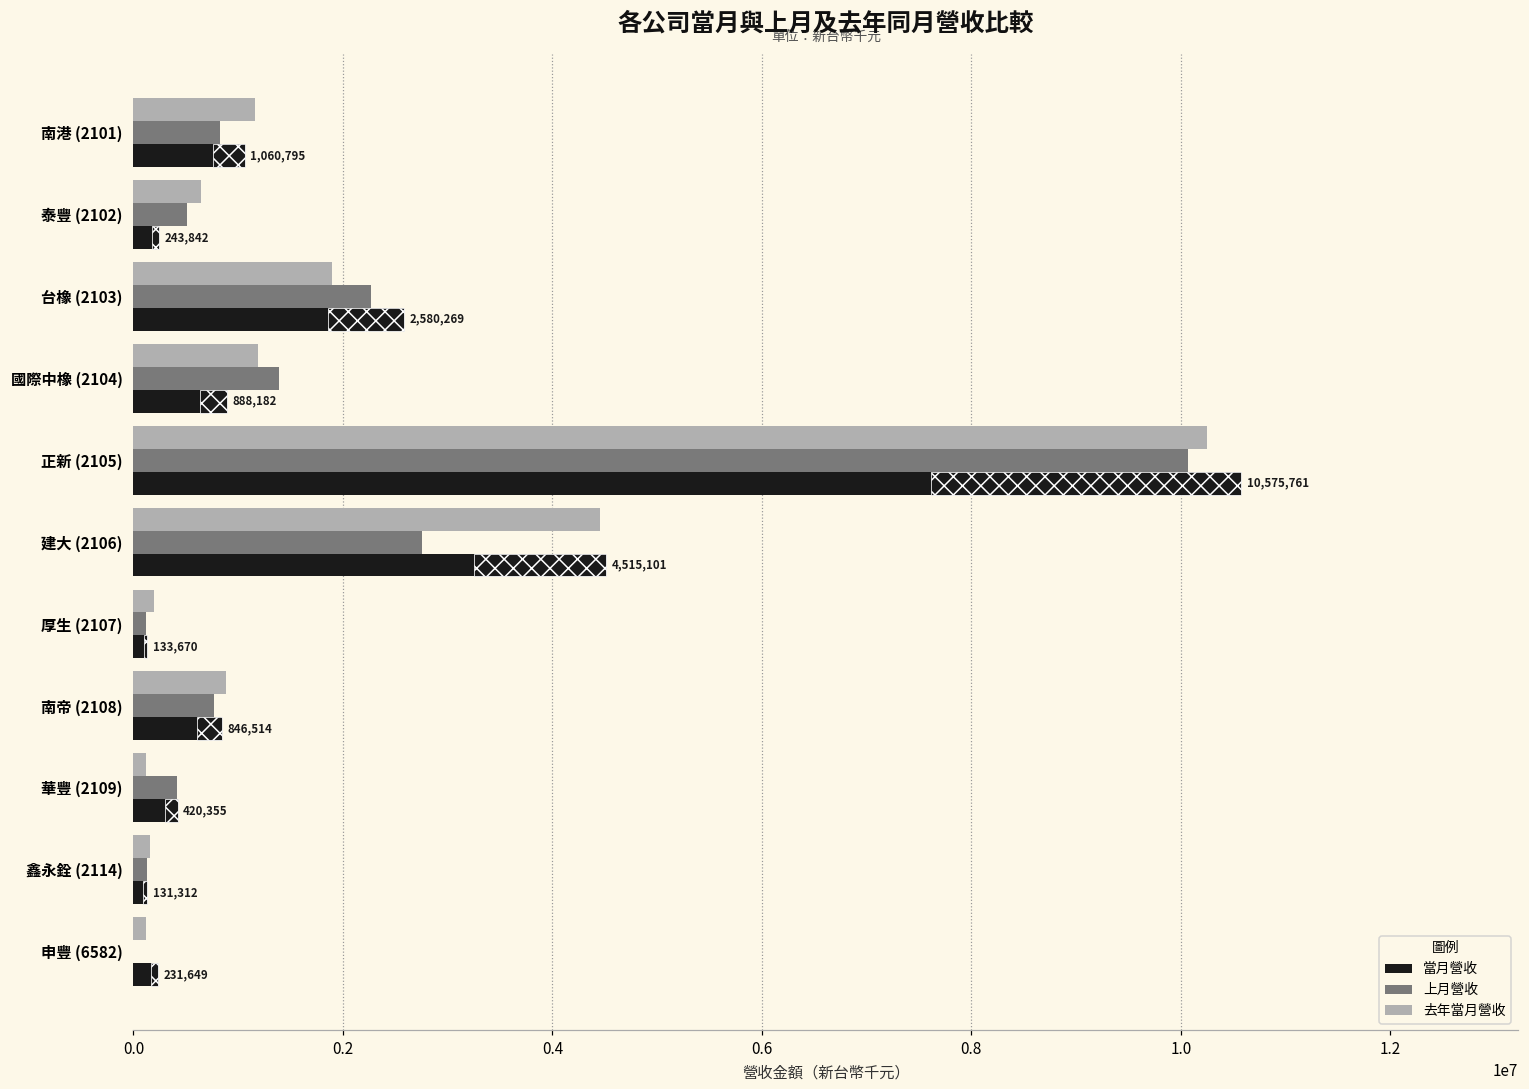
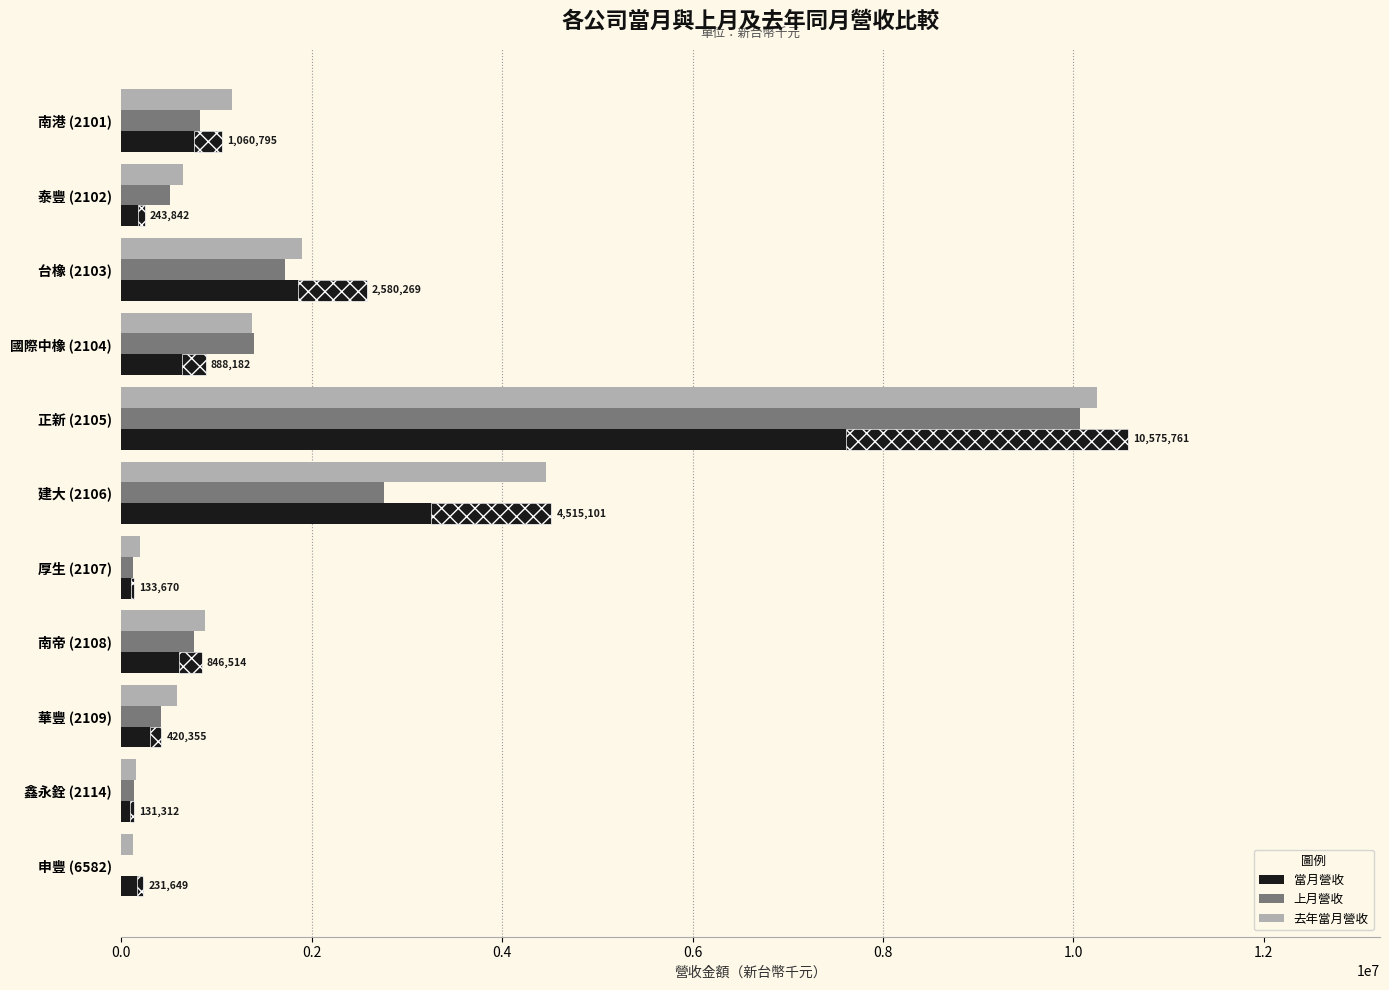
上月營收, 台橡 (2103): 2300000 -> 1700000
去年當月營收, 國際中橡 (2104): 1200000 -> 1400000
去年當月營收, 華豐 (2109): 100000 -> 600000
